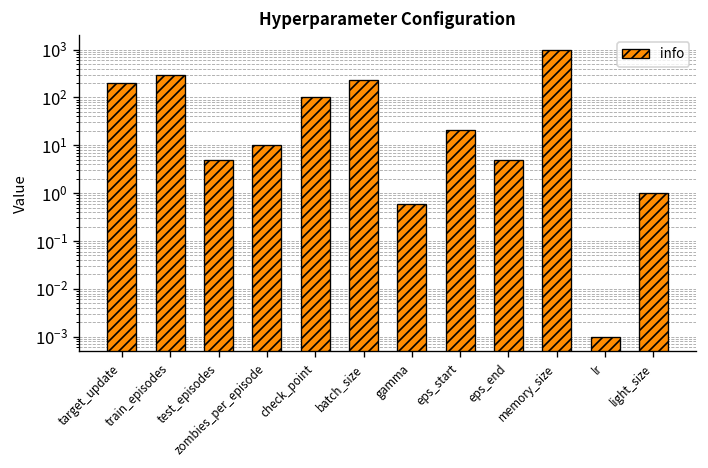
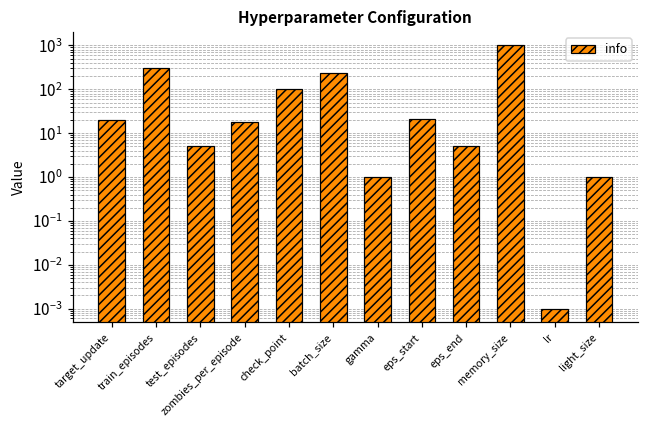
target_update: 200 -> 20
zombies_per_episode: 10 -> 20
gamma: 0.6 -> 1.0
